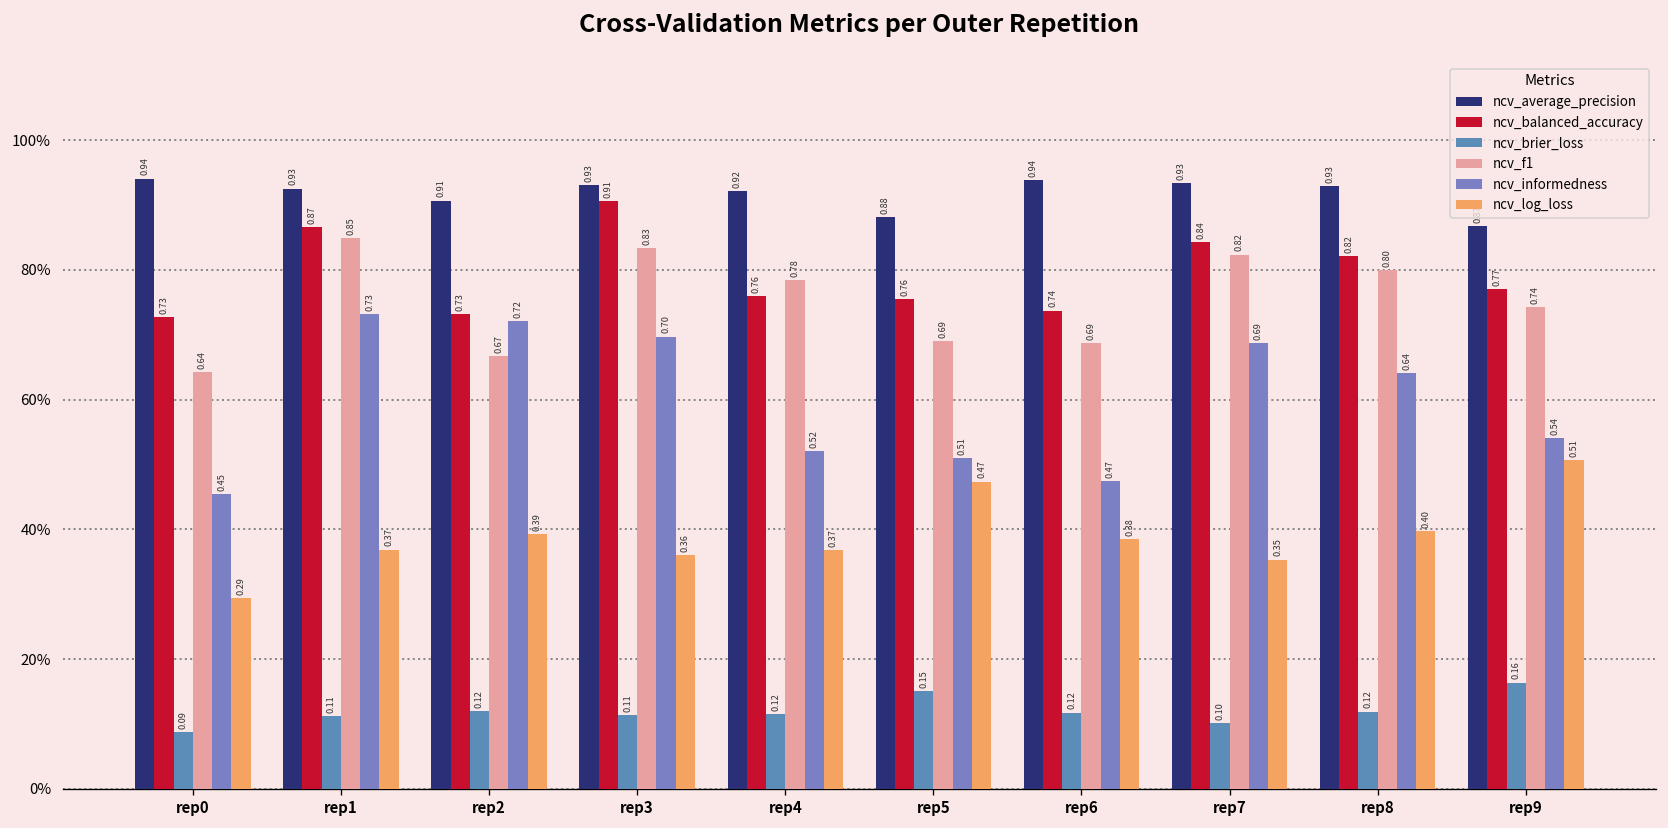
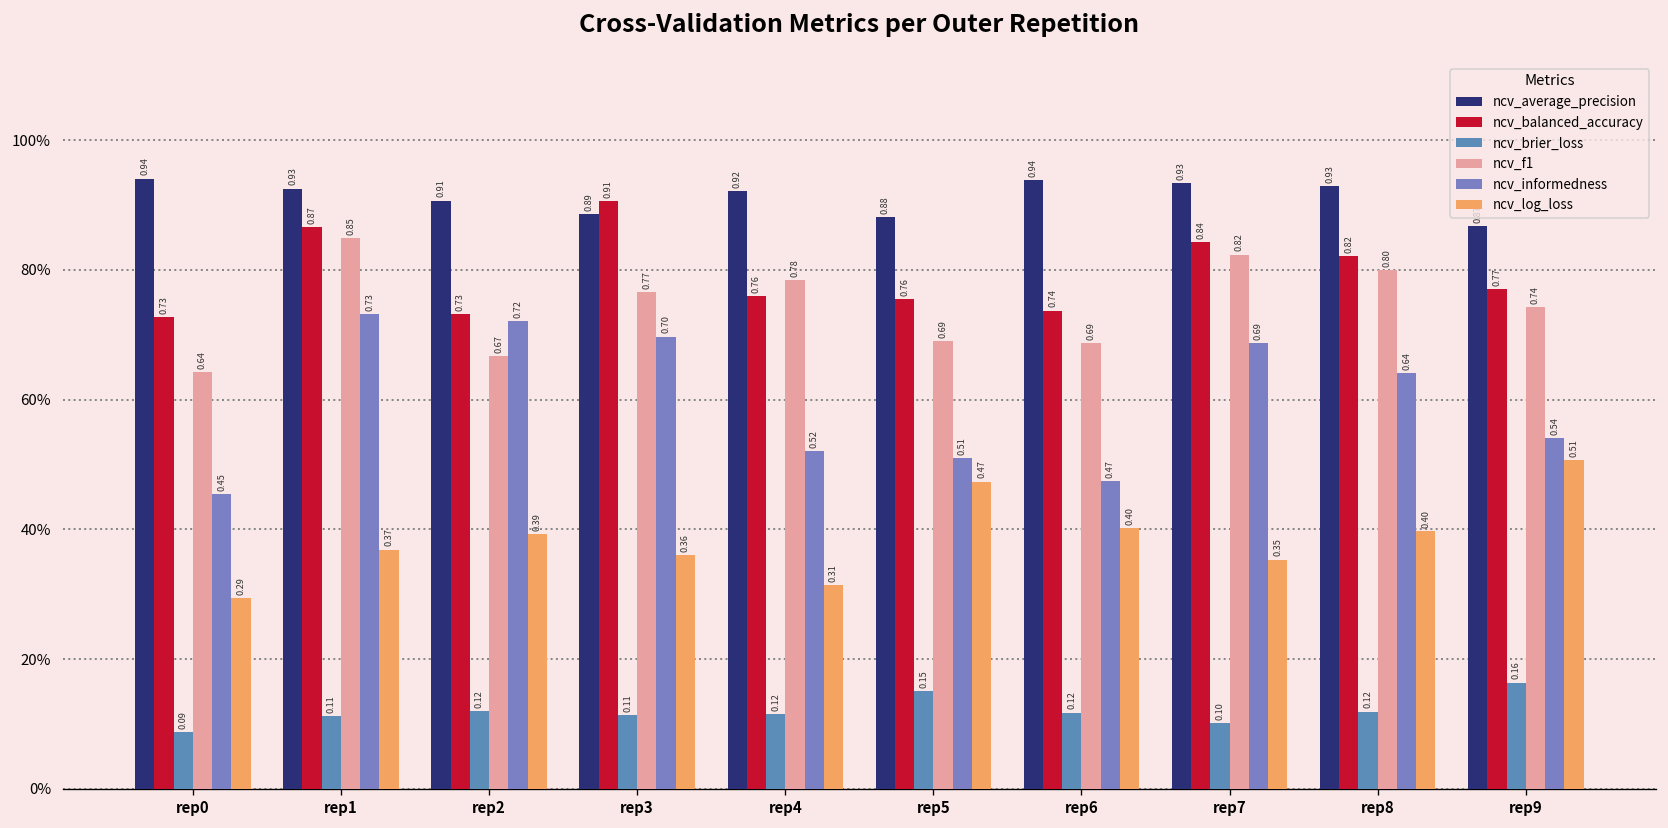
ncv_average_precision, rep3: 0.93 -> 0.89
ncv_f1, rep3: 0.83 -> 0.77
ncv_log_loss, rep4: 0.37 -> 0.31
ncv_log_loss, rep6: 0.38 -> 0.40
